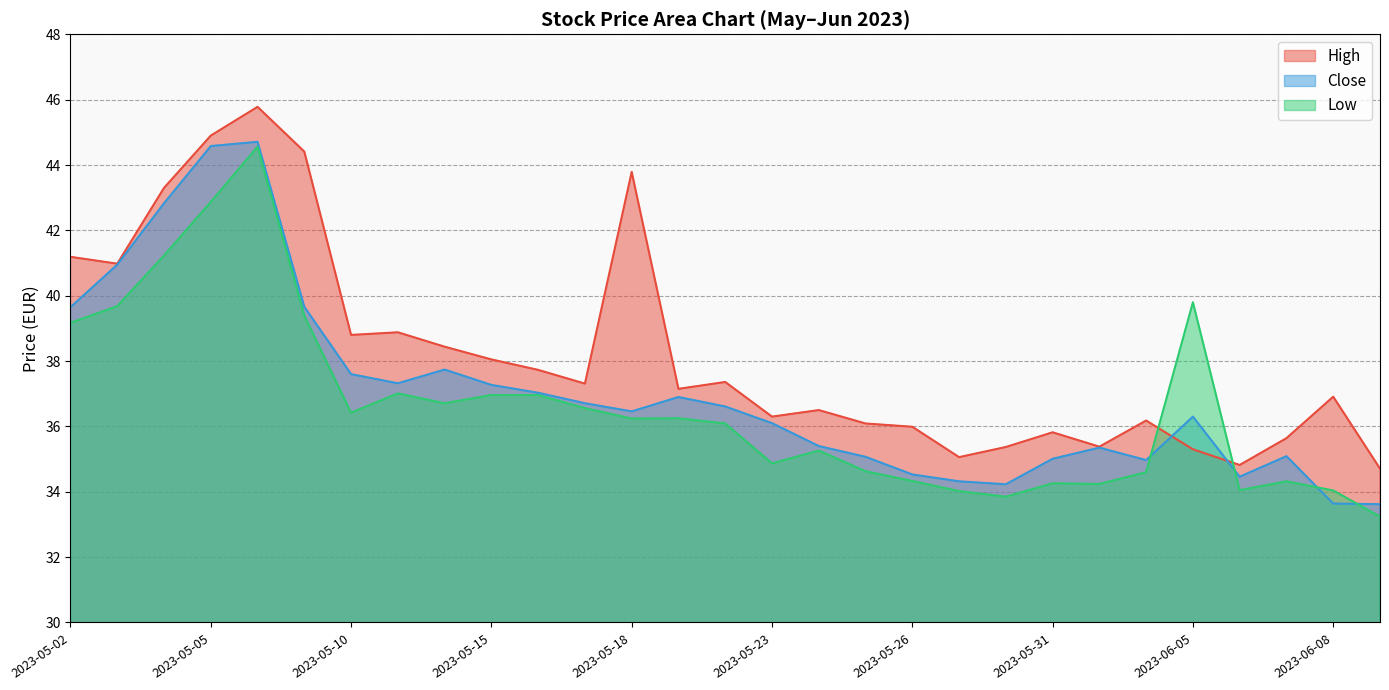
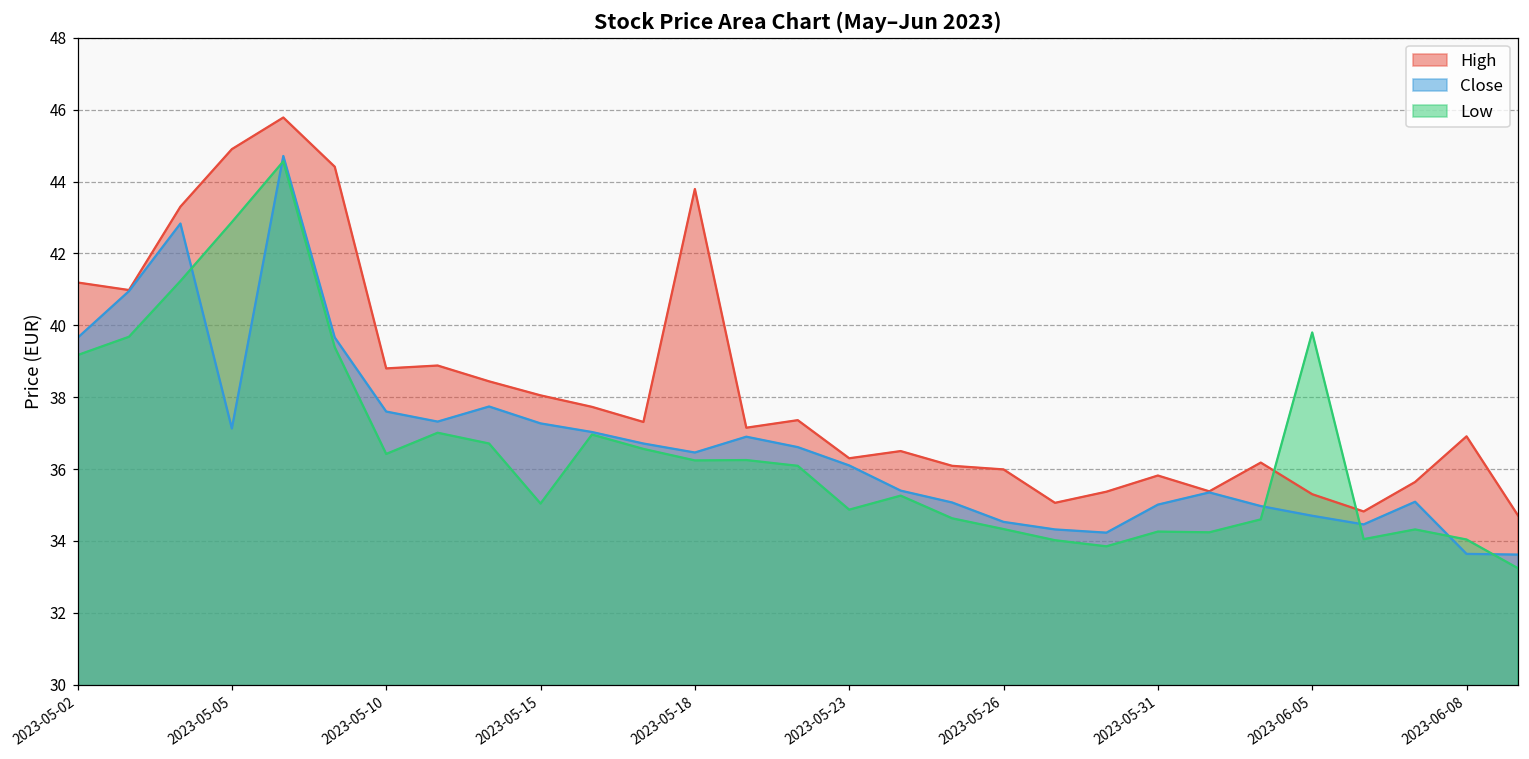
Close, 2023-05-05: 44.6 -> 37.1
Low, 2023-05-15: 37.0 -> 35.0
Close, 2023-06-05: 36.3 -> 34.7
